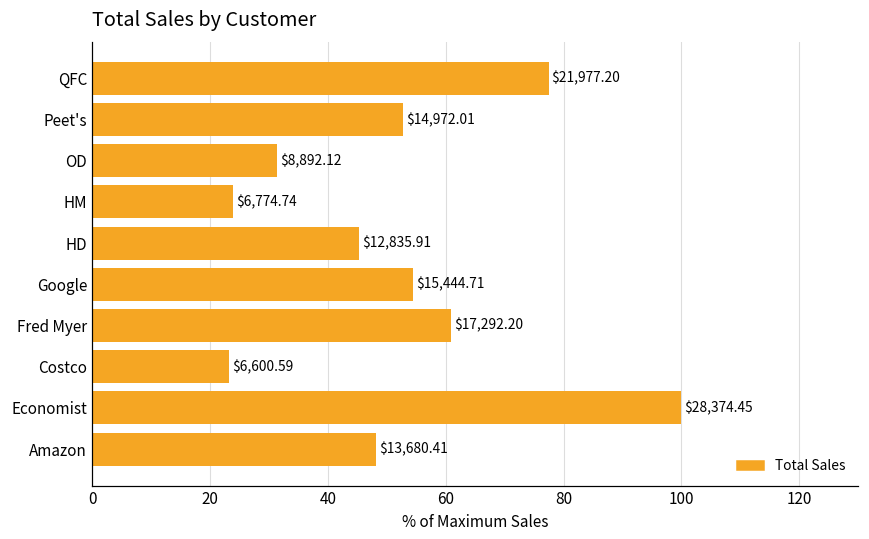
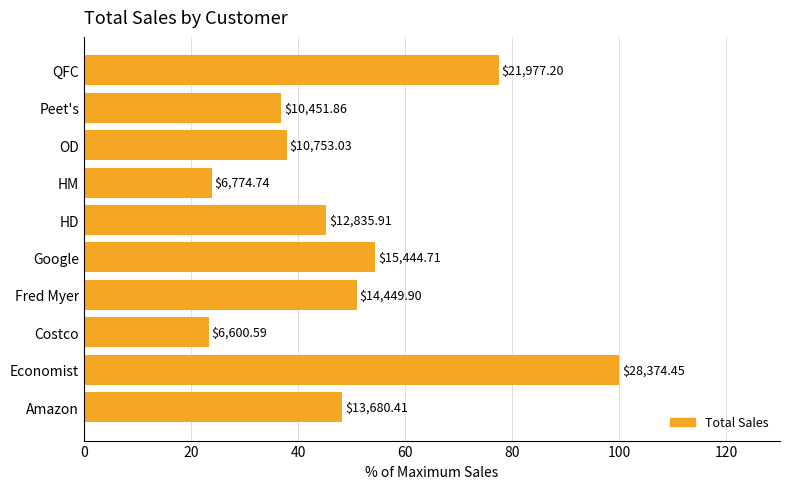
Peet's: $14,972.01 -> $10,451.86
OD: $8,892.12 -> $10,753.03
Fred Myer: $17,292.20 -> $14,449.90
